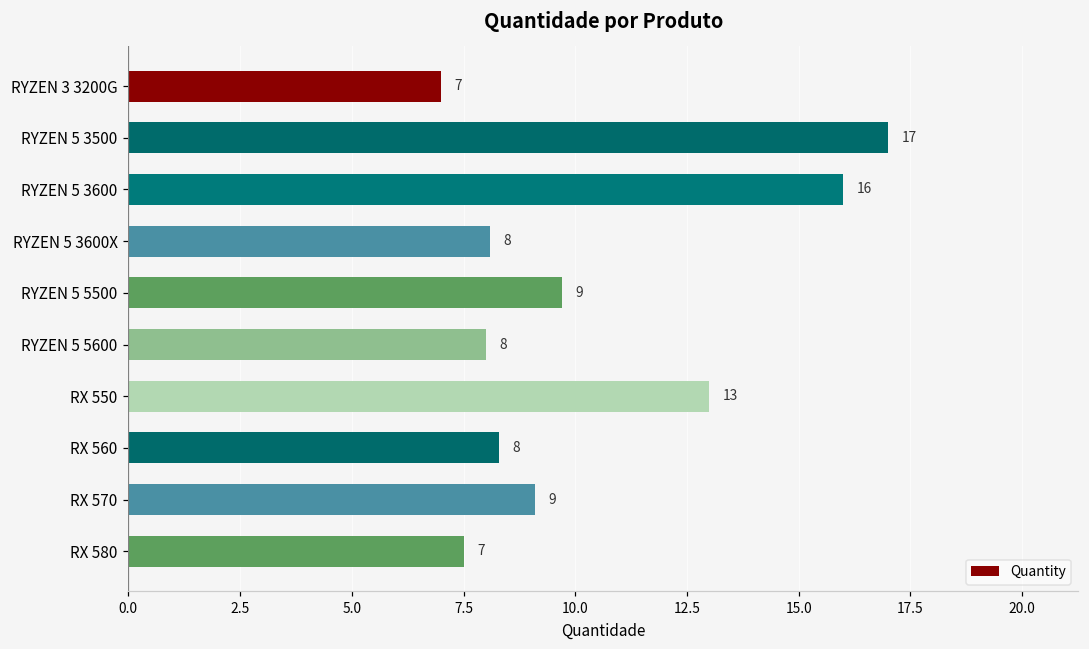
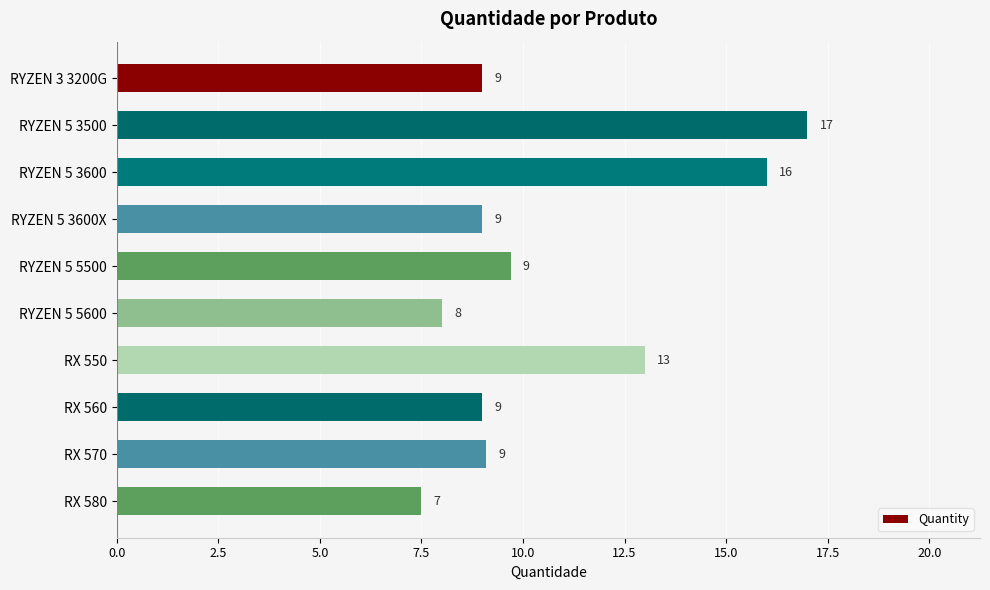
RYZEN 3 3200G: 7 -> 9
RYZEN 5 3600X: 8 -> 9
RX 560: 8 -> 9
